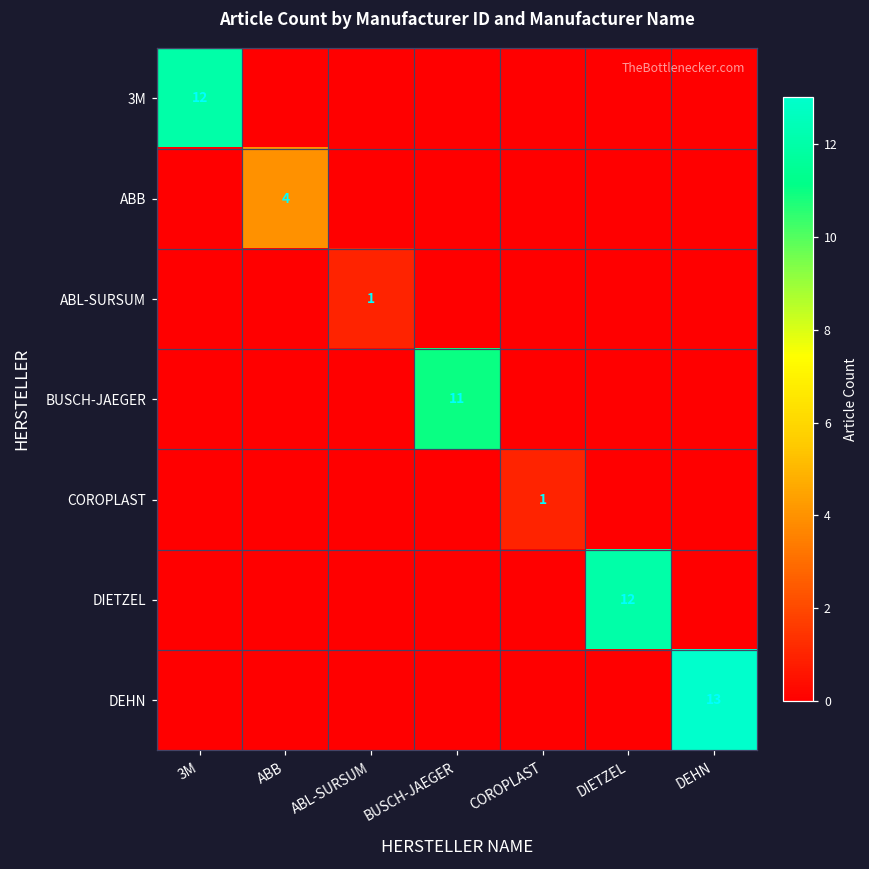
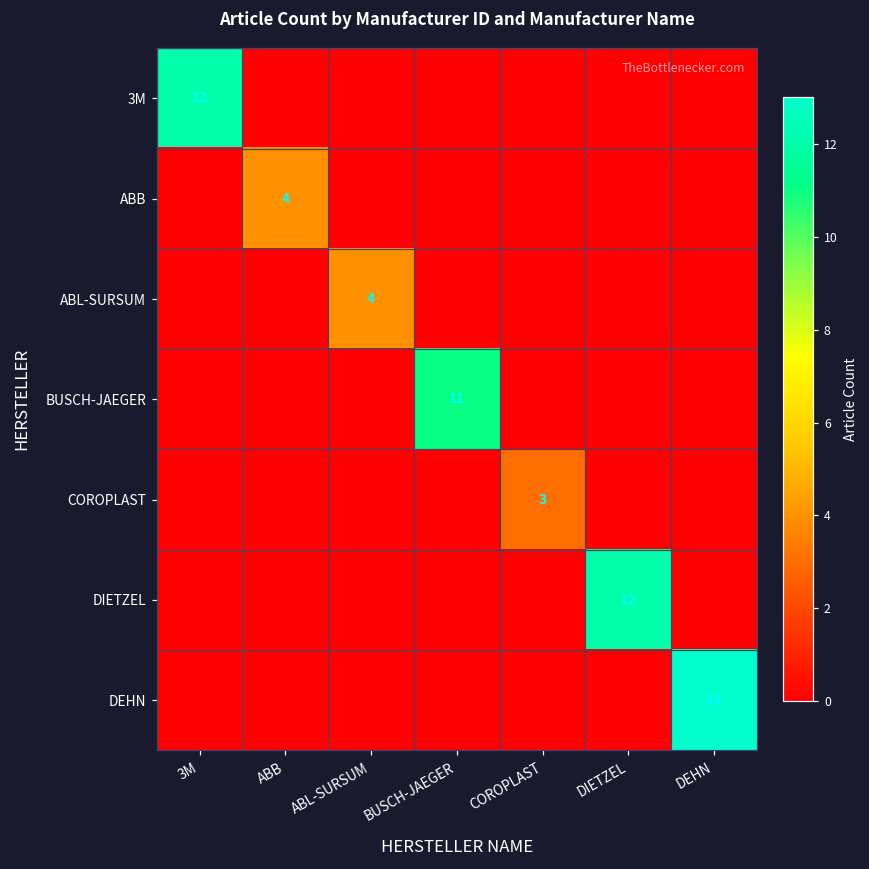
ABL-SURSUM, ABL-SURSUM: 1 -> 4
COROPLAST, COROPLAST: 1 -> 3
